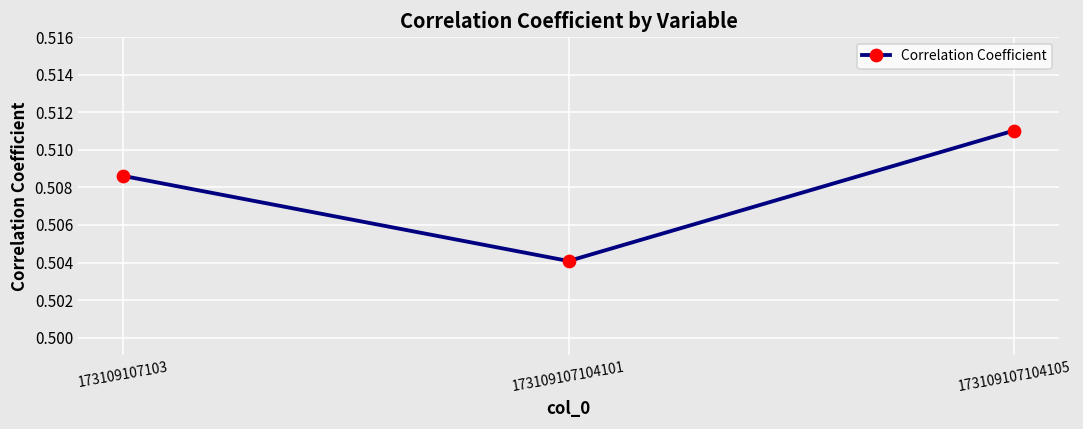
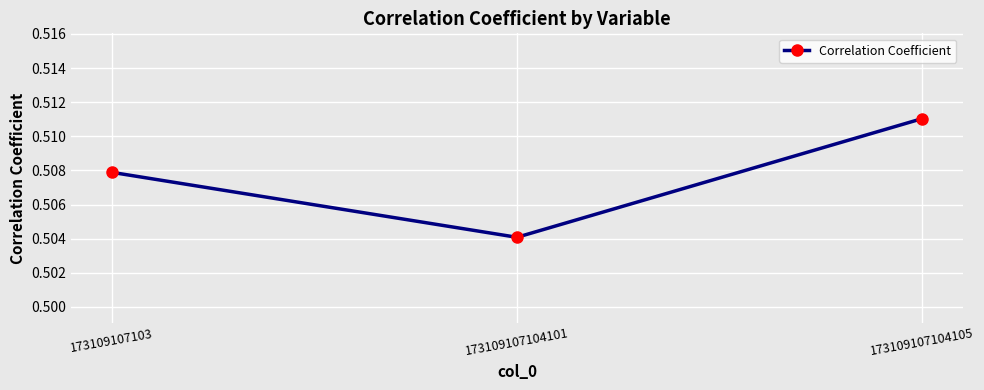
173109107103: 0.5086 -> 0.5079
